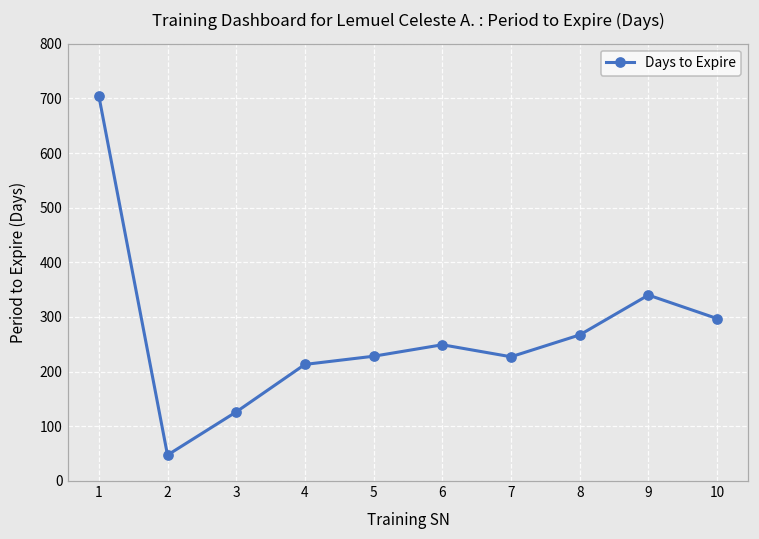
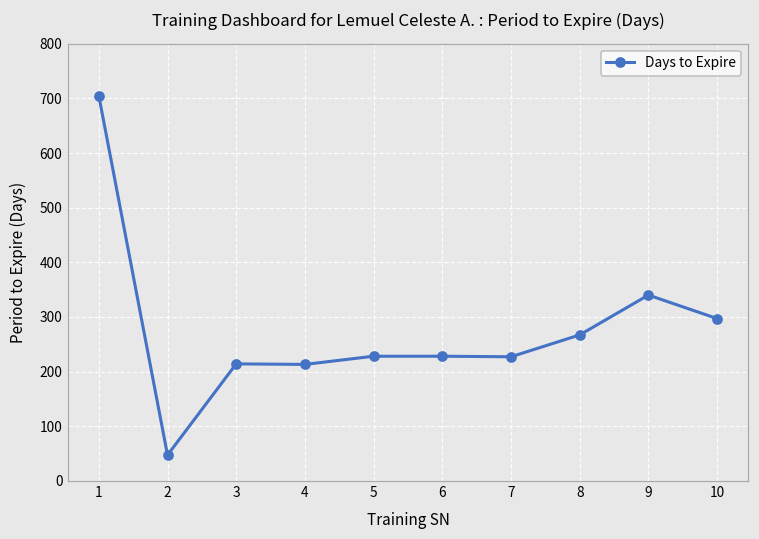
3: 130 -> 210
6: 250 -> 230
